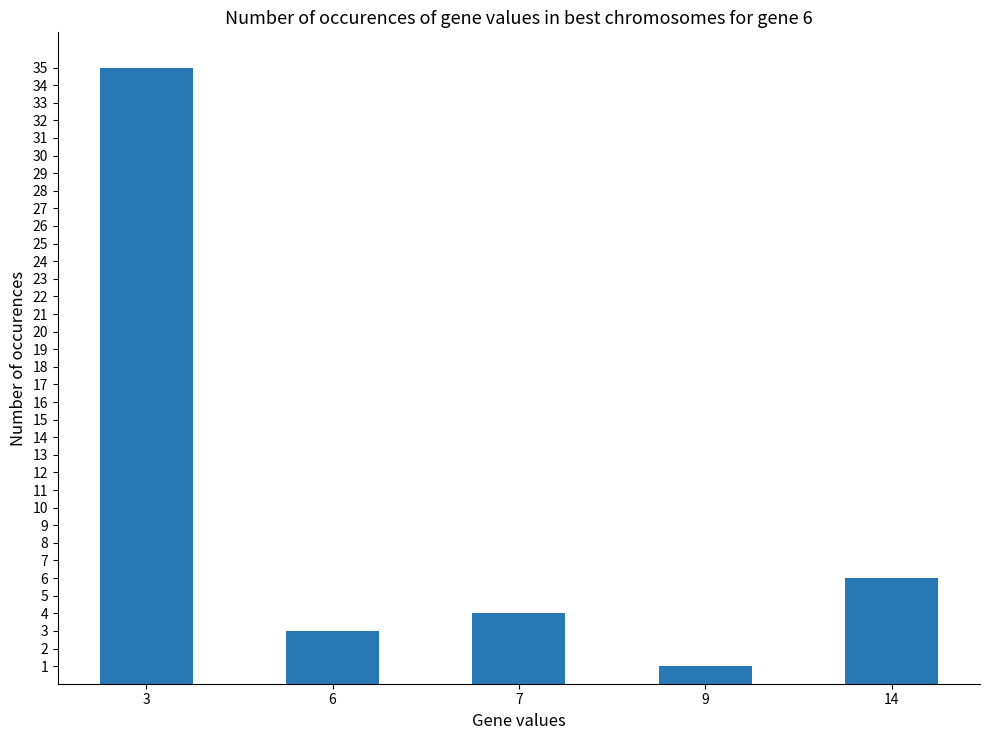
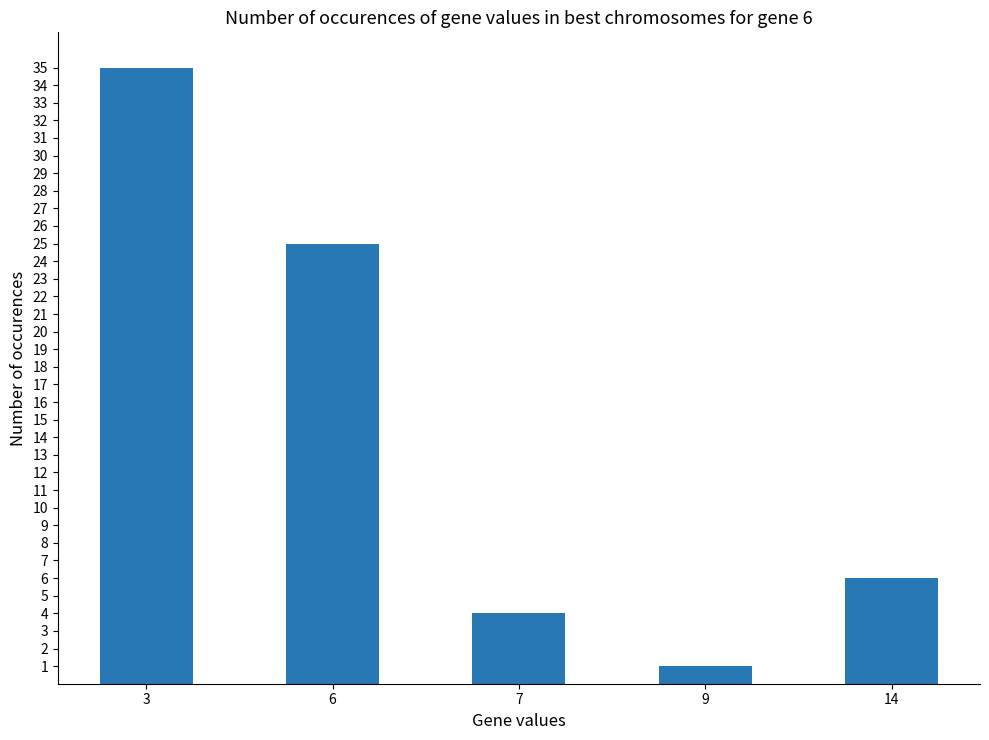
6: 3 -> 25
